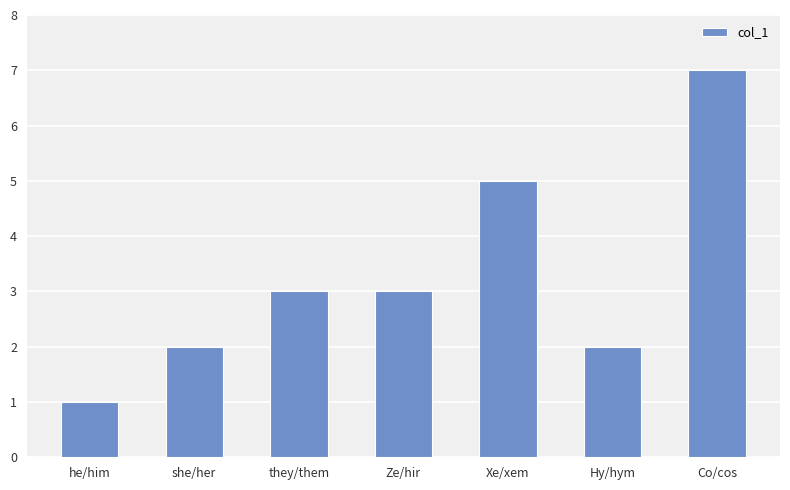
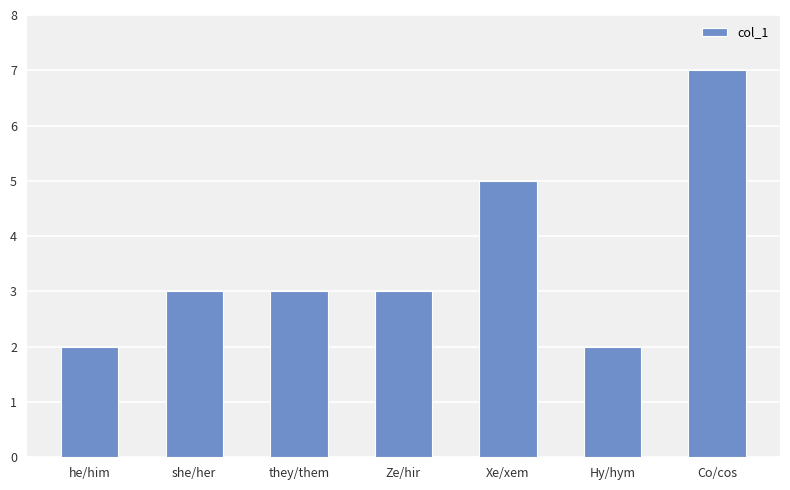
he/him: 1 -> 2
she/her: 2 -> 3
